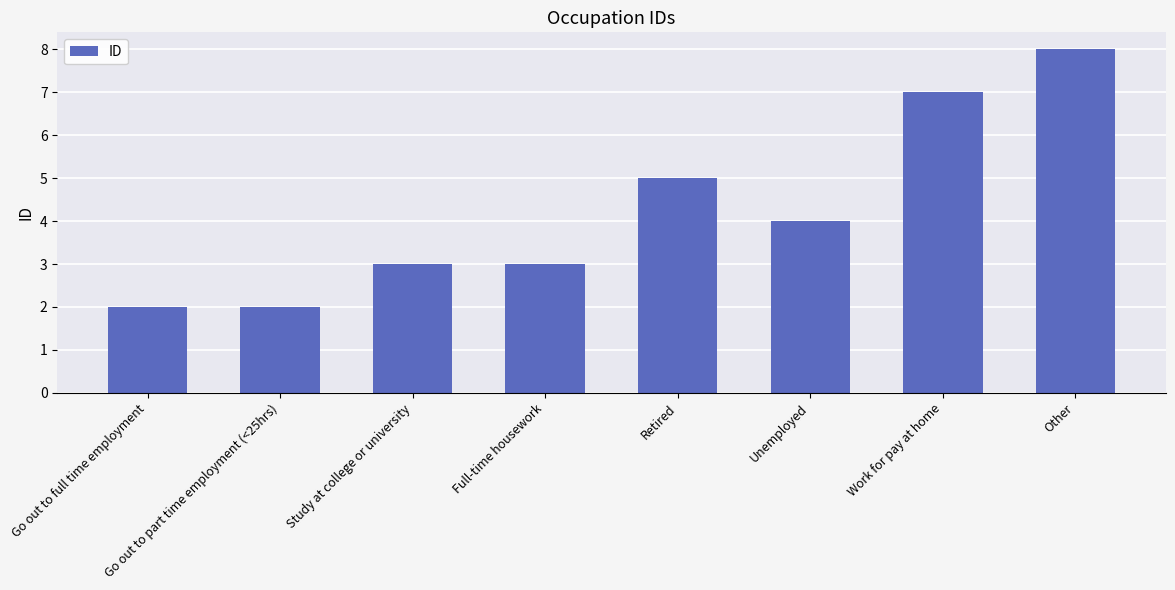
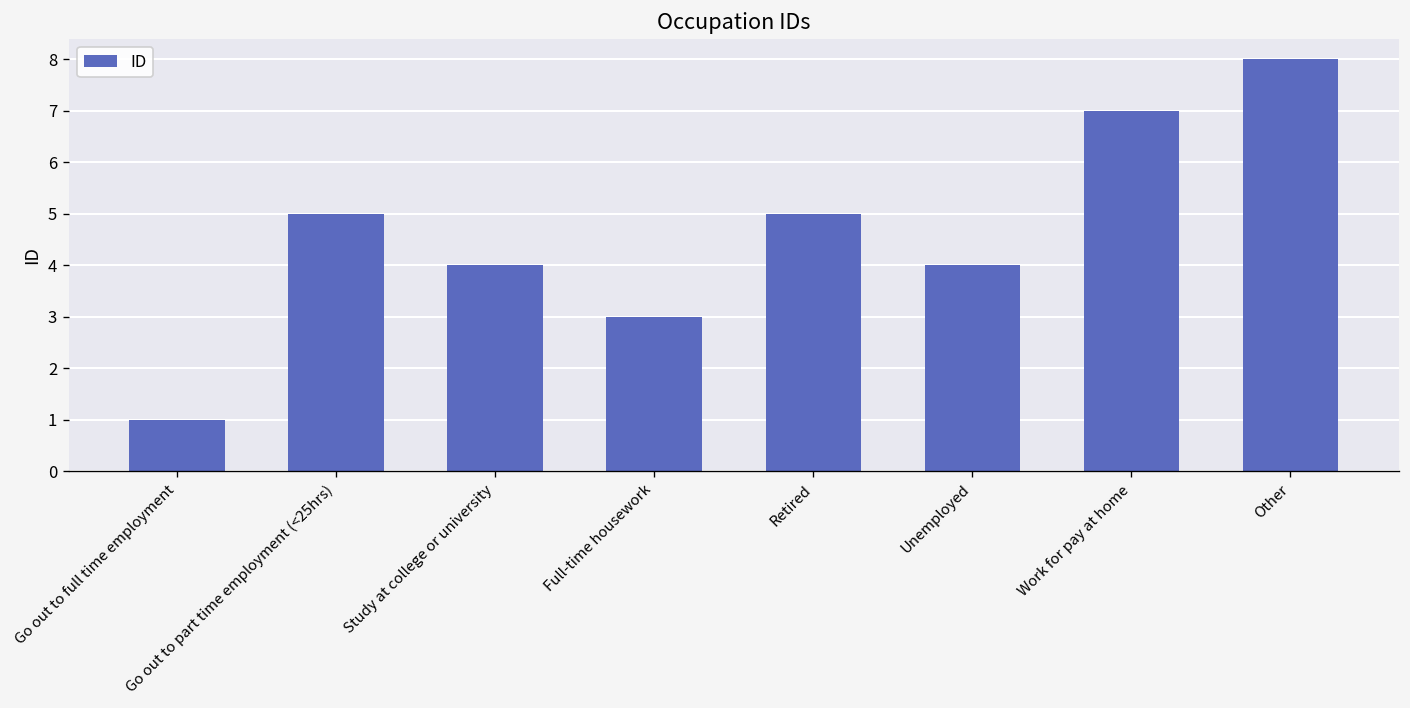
Go out to full time employment: 2 -> 1
Go out to part time employment (<25hrs): 2 -> 5
Study at college or university: 3 -> 4
